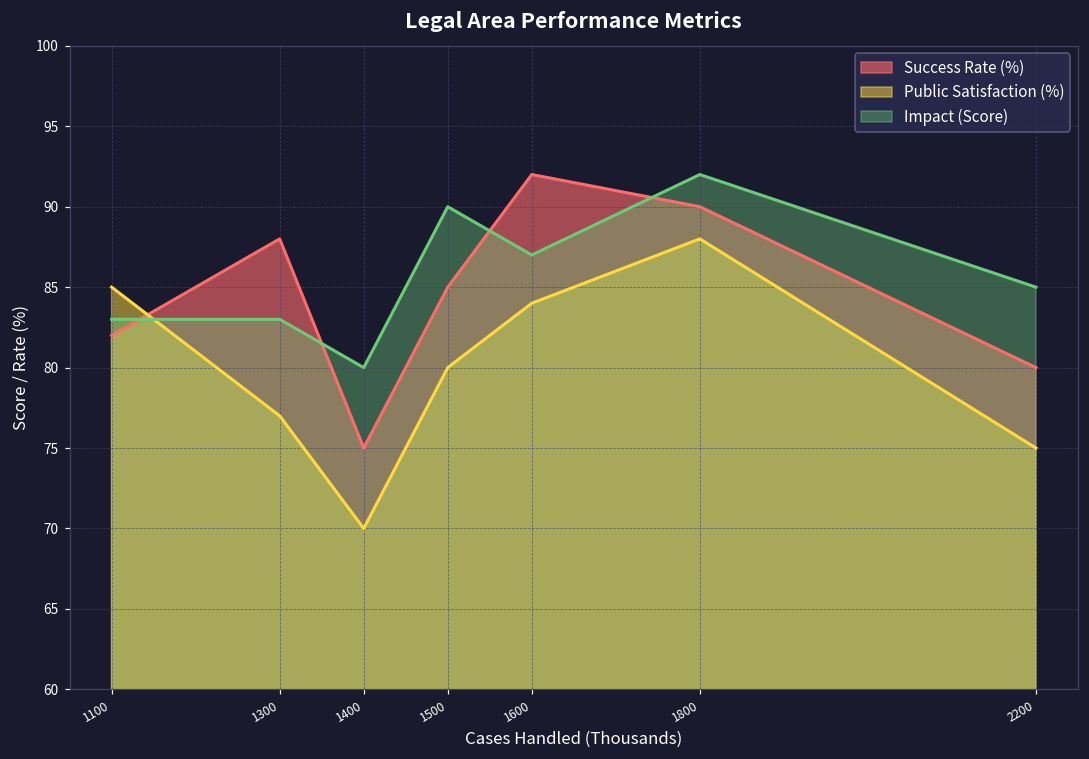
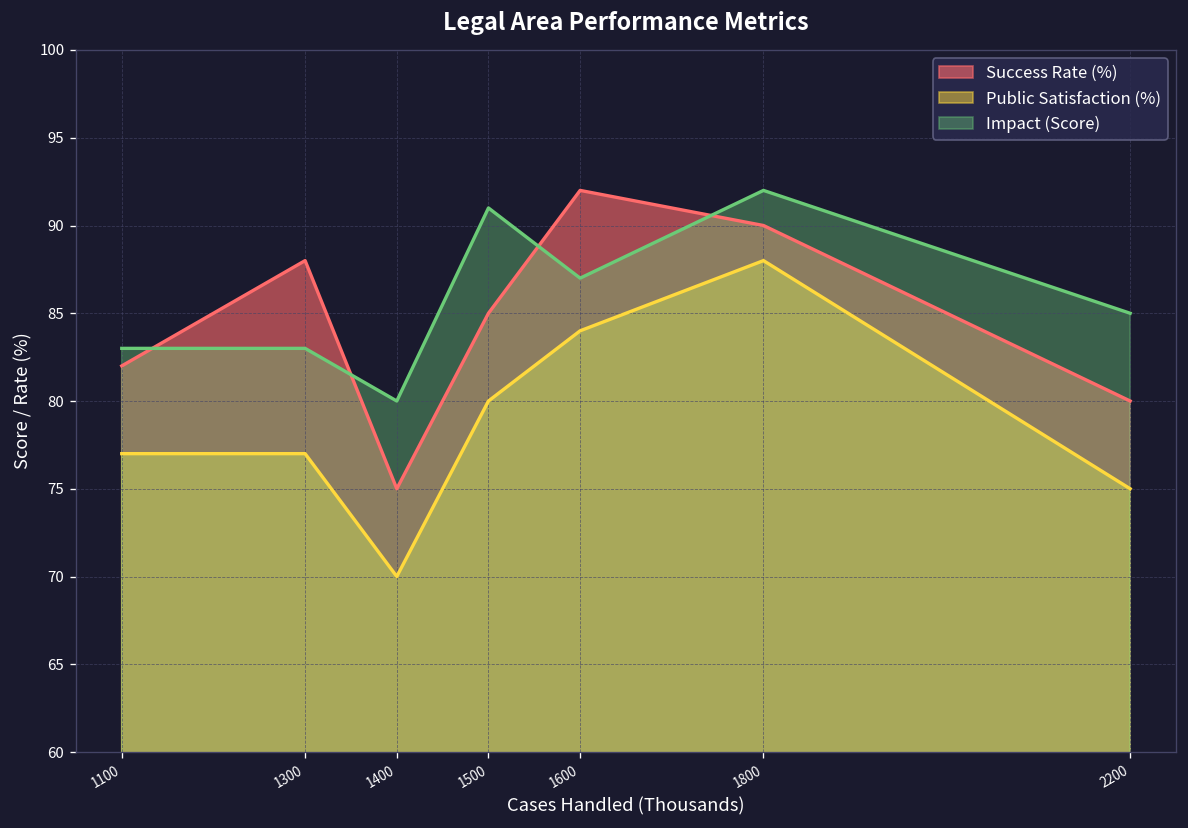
Public Satisfaction (%), 1100: 85 -> 77
Impact (Score), 1500: 90 -> 91
